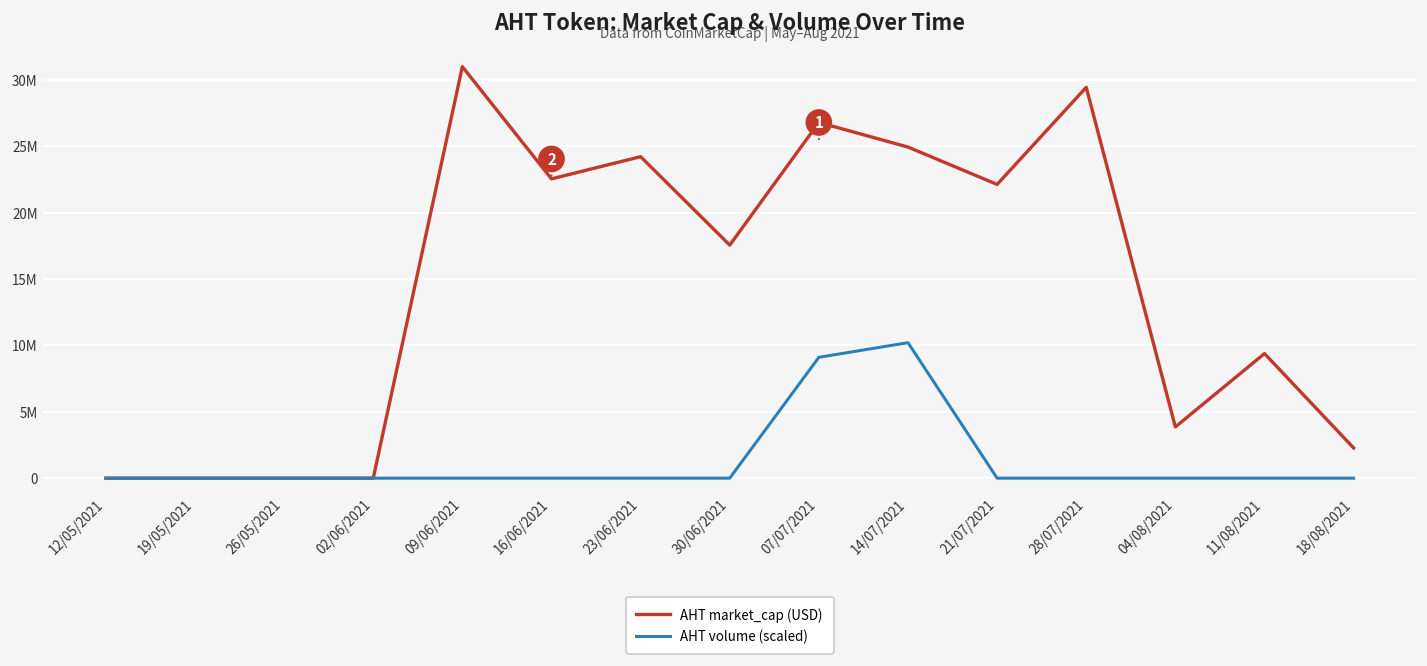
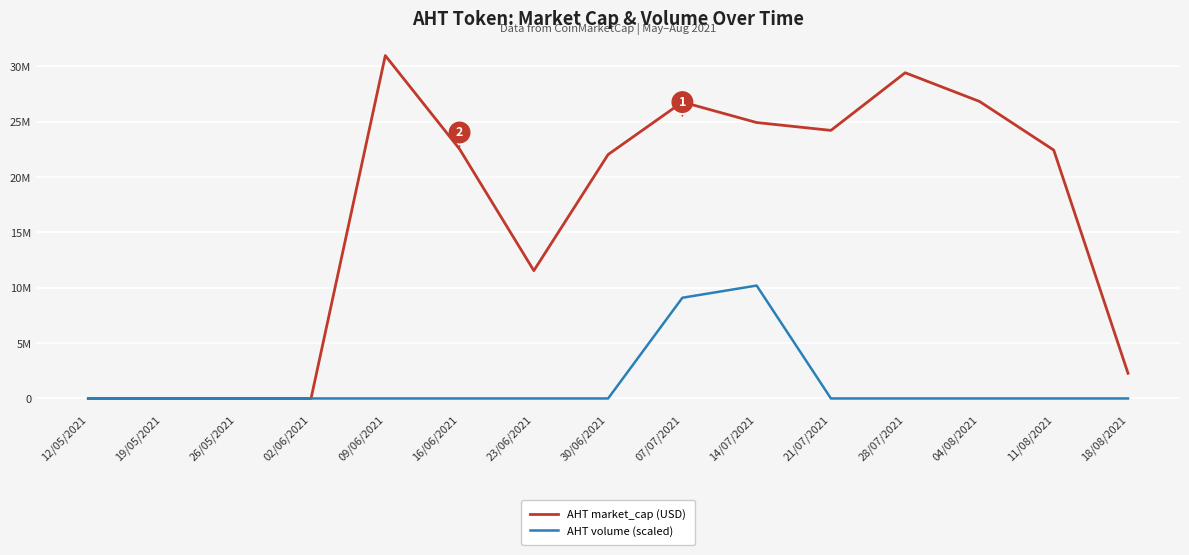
AHT market_cap (USD), 23/06/2021: 24200000 -> 11600000
AHT market_cap (USD), 30/06/2021: 17500000 -> 22000000
AHT market_cap (USD), 21/07/2021: 22100000 -> 24200000
AHT market_cap (USD), 04/08/2021: 3900000 -> 26800000
AHT market_cap (USD), 11/08/2021: 9400000 -> 22400000
